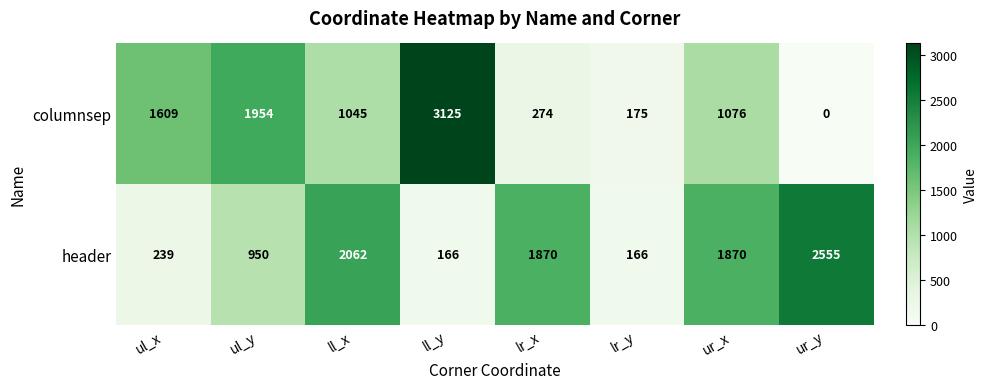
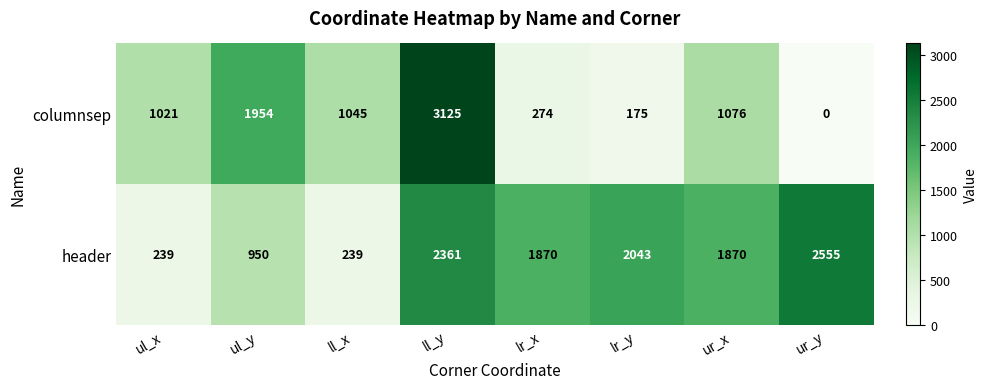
columnsep, ul_x: 1609 -> 1021
header, ll_x: 2062 -> 239
header, ll_y: 166 -> 2361
header, lr_y: 166 -> 2043
